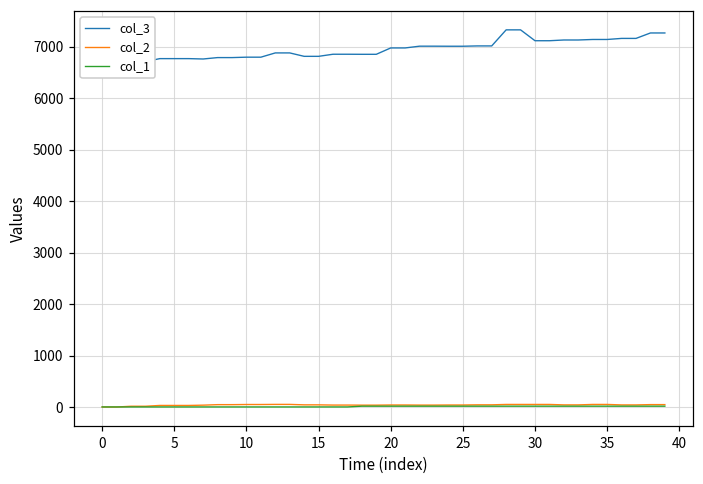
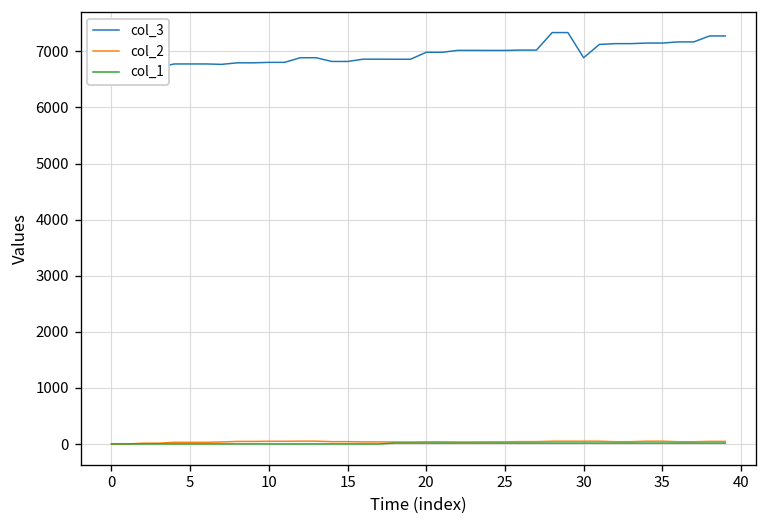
col_3, 30: 7100 -> 6900
